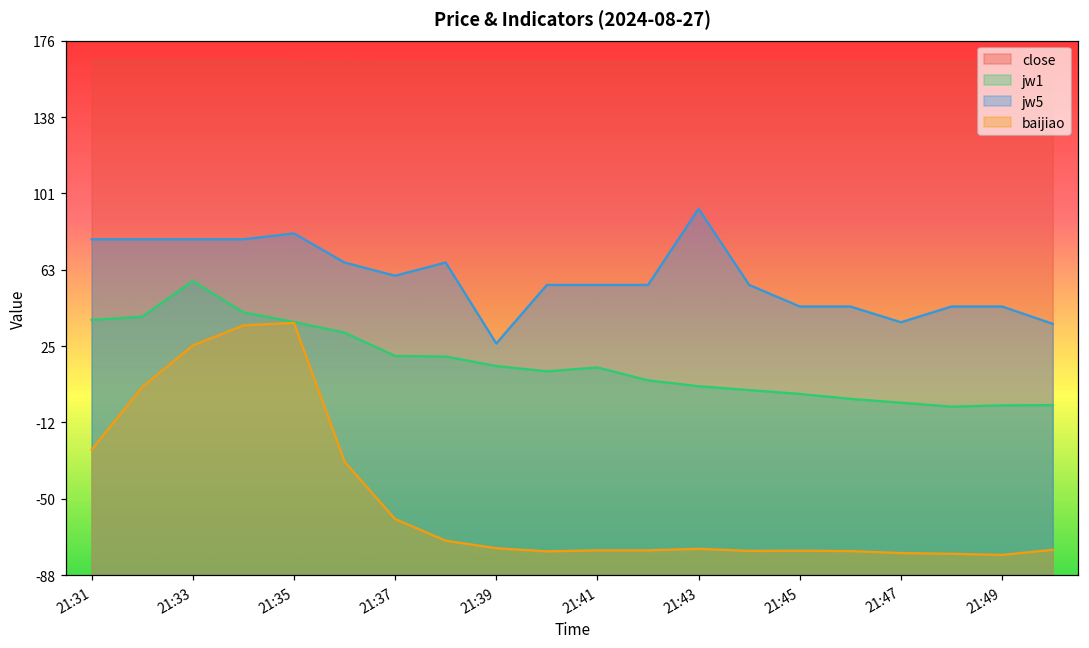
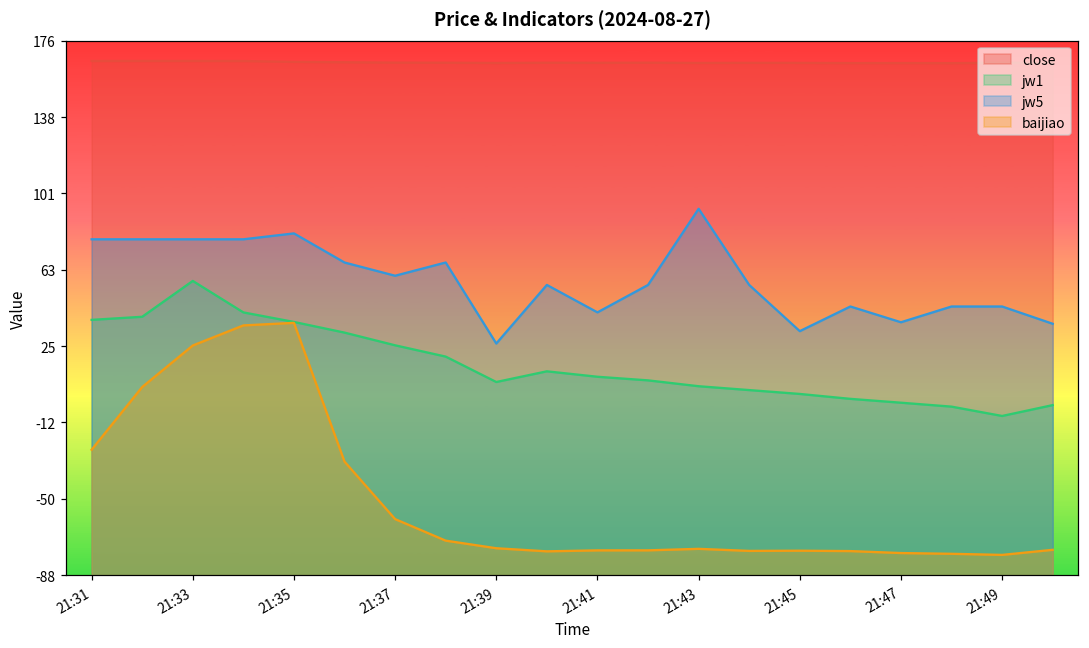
jw1, 21:37: 20 -> 26
jw1, 21:39: 15 -> 7
jw1, 21:41: 15 -> 10
jw5, 21:41: 55 -> 42
jw5, 21:45: 45 -> 33
jw1, 21:49: -4 -> -9
